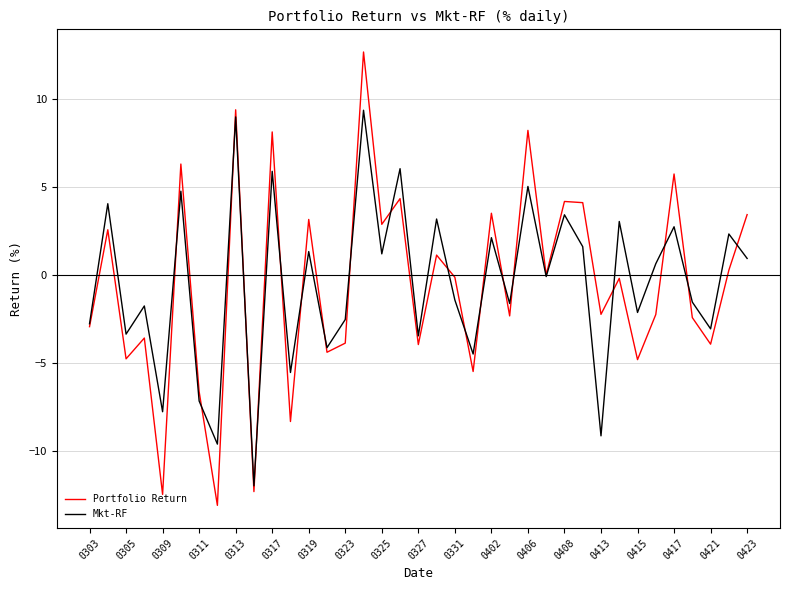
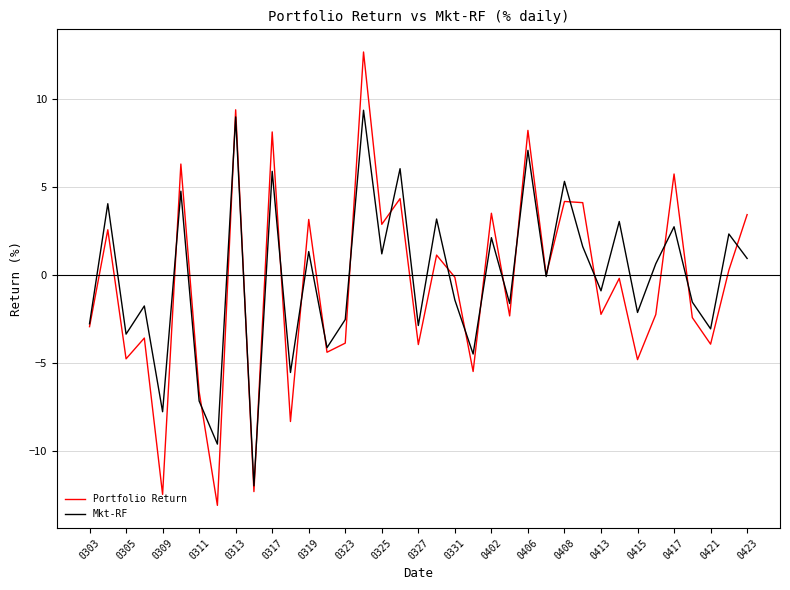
Mkt-RF, 0327: -3.5 -> -2.9
Mkt-RF, 0406: 5.0 -> 7.1
Mkt-RF, 0408: 3.4 -> 5.3
Mkt-RF, 0413: -9.2 -> -0.9
